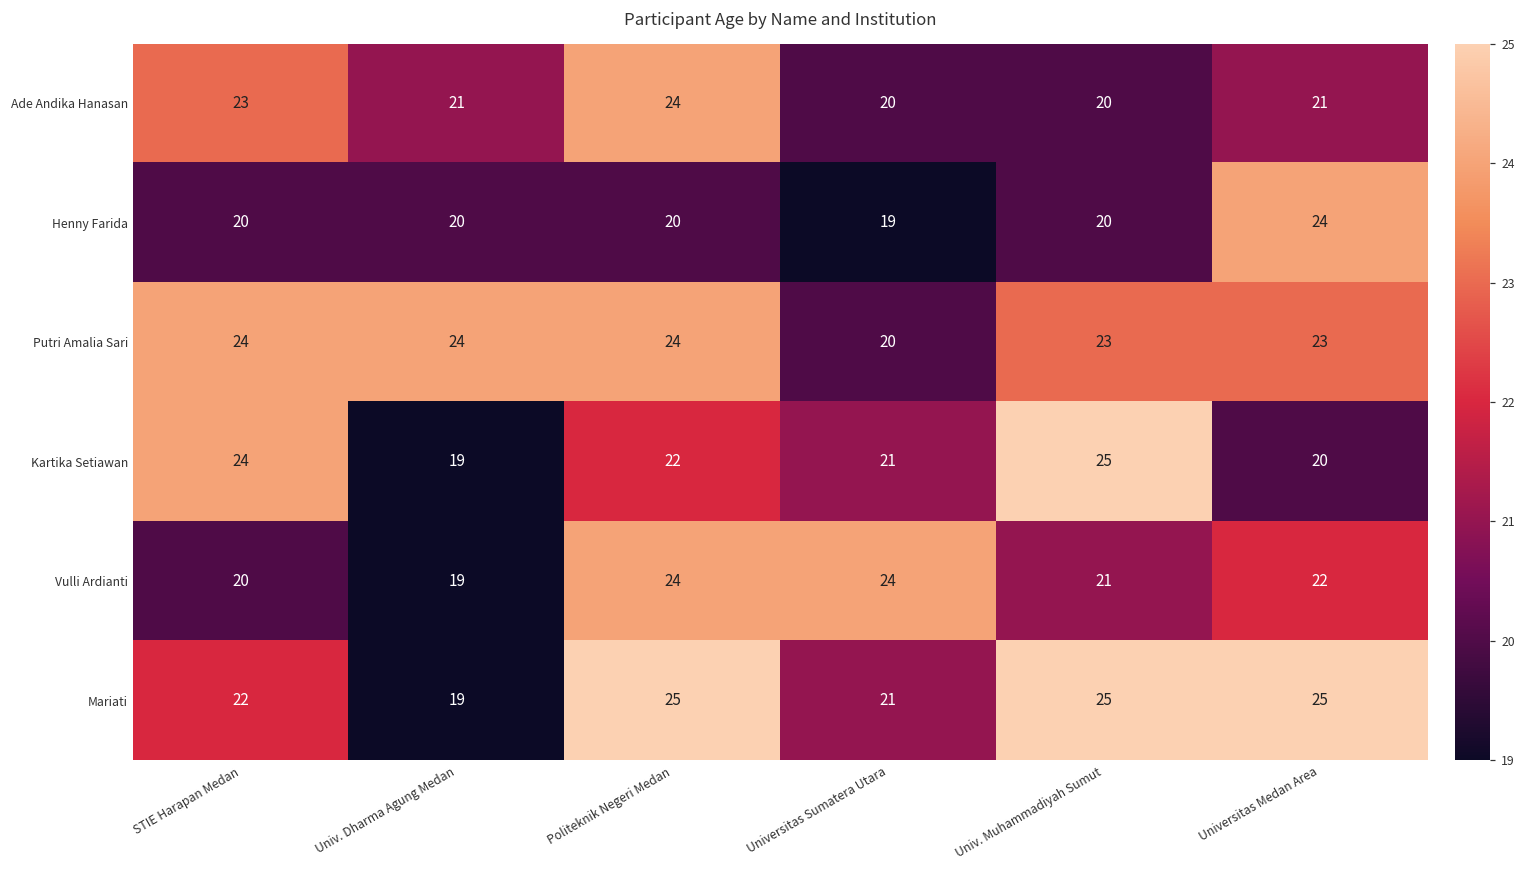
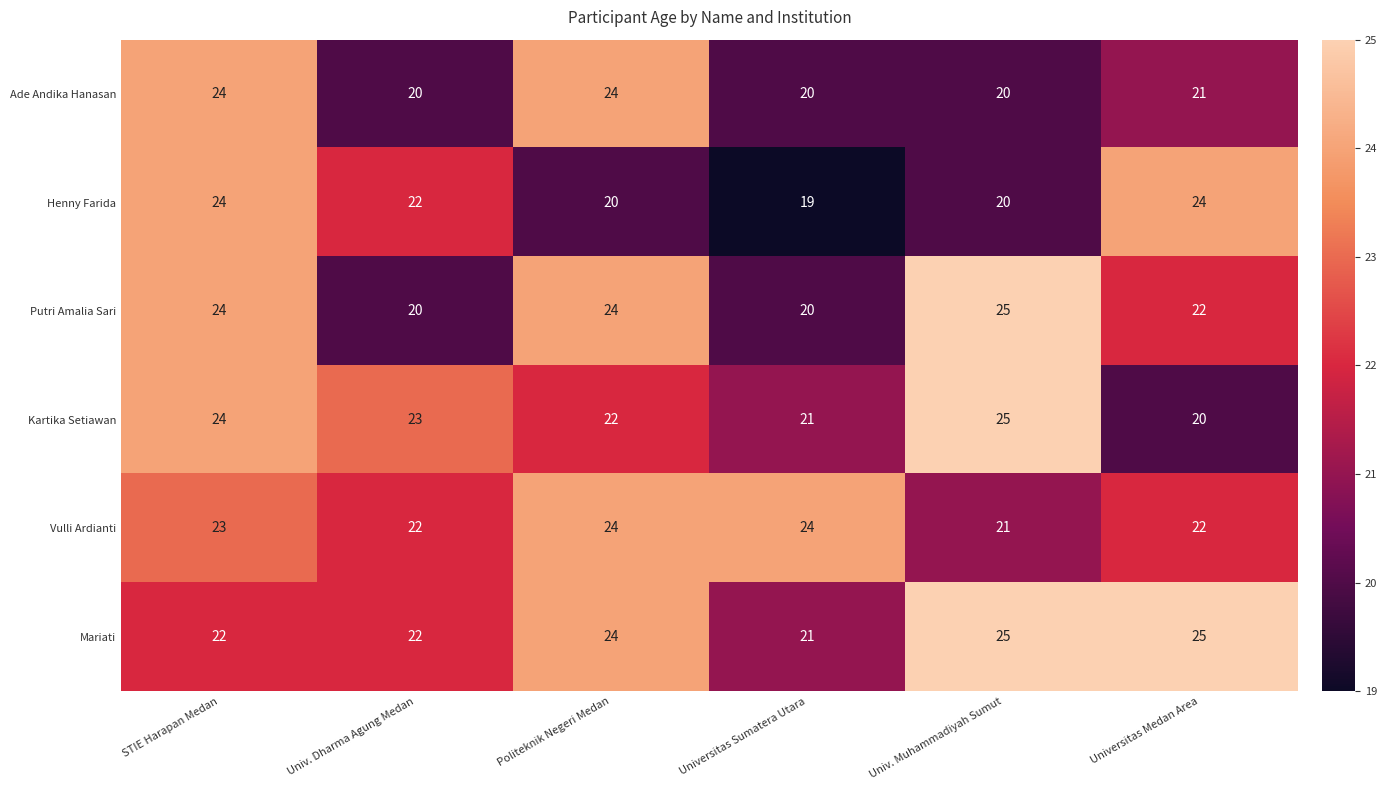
Ade Andika Hanasan, STIE Harapan Medan: 23 -> 24
Ade Andika Hanasan, Univ. Dharma Agung Medan: 21 -> 20
Henny Farida, STIE Harapan Medan: 20 -> 24
Henny Farida, Univ. Dharma Agung Medan: 20 -> 22
Putri Amalia Sari, Univ. Dharma Agung Medan: 24 -> 20
Putri Amalia Sari, Univ. Muhammadiyah Sumut: 23 -> 25
Putri Amalia Sari, Universitas Medan Area: 23 -> 22
Kartika Setiawan, Univ. Dharma Agung Medan: 19 -> 23
Vulli Ardianti, STIE Harapan Medan: 20 -> 23
Vulli Ardianti, Univ. Dharma Agung Medan: 19 -> 22
Mariati, Univ. Dharma Agung Medan: 19 -> 22
Mariati, Politeknik Negeri Medan: 25 -> 24
